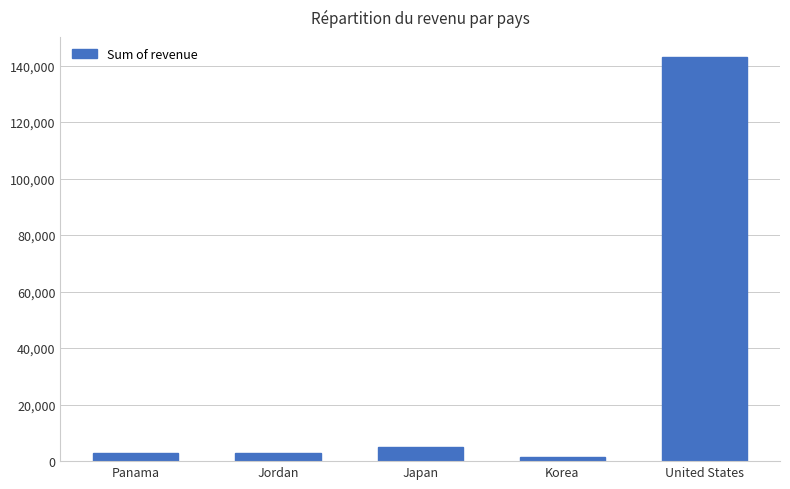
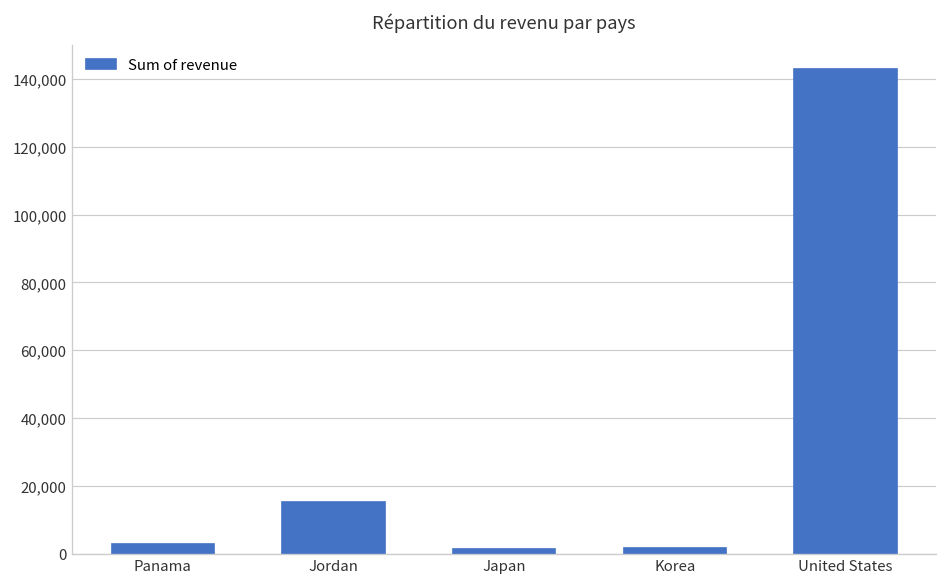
Jordan: 3,000 -> 15,000
Japan: 5,000 -> 1,000
